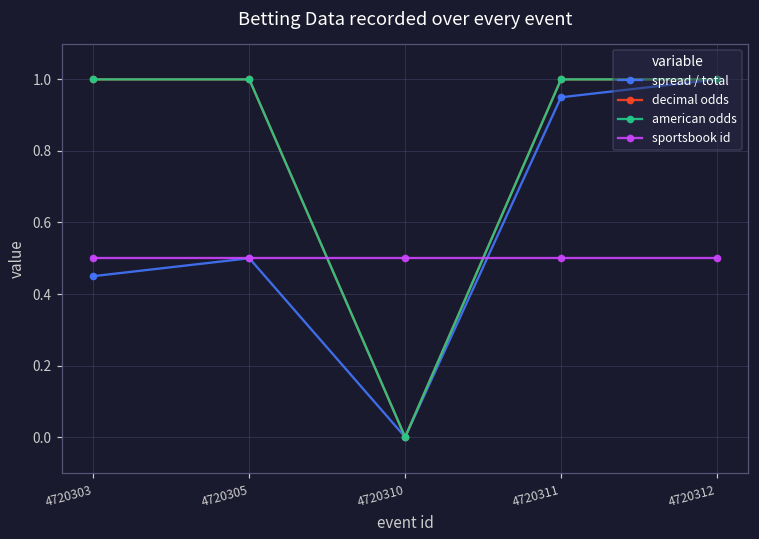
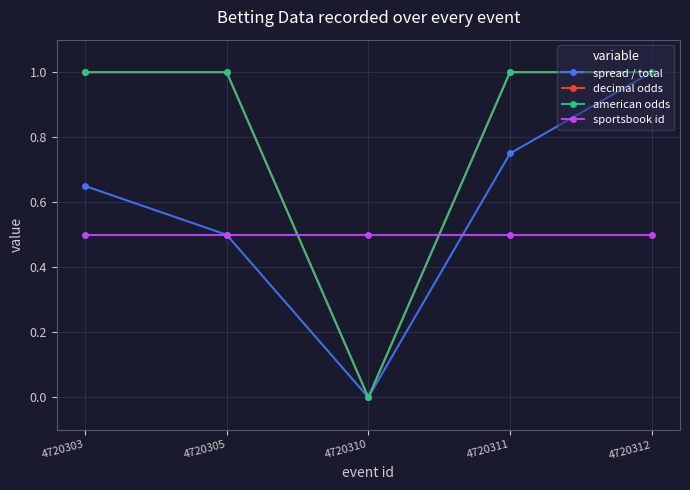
spread / total, 4720303: 0.45 -> 0.65
spread / total, 4720311: 0.95 -> 0.75
